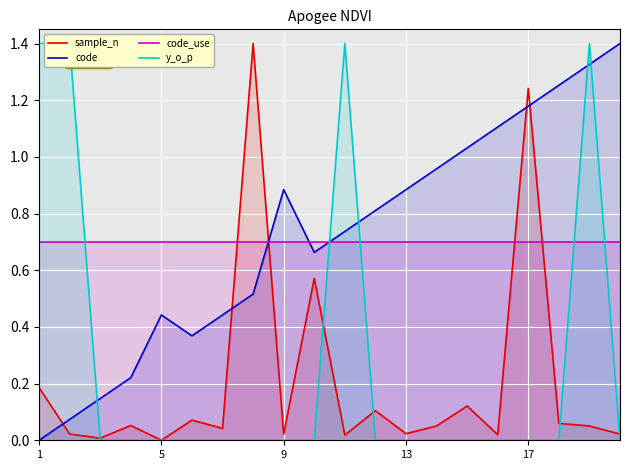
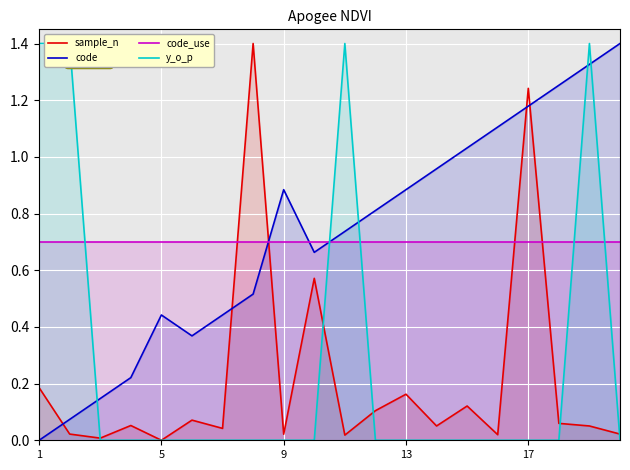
sample_n, 13: 0.02 -> 0.16
